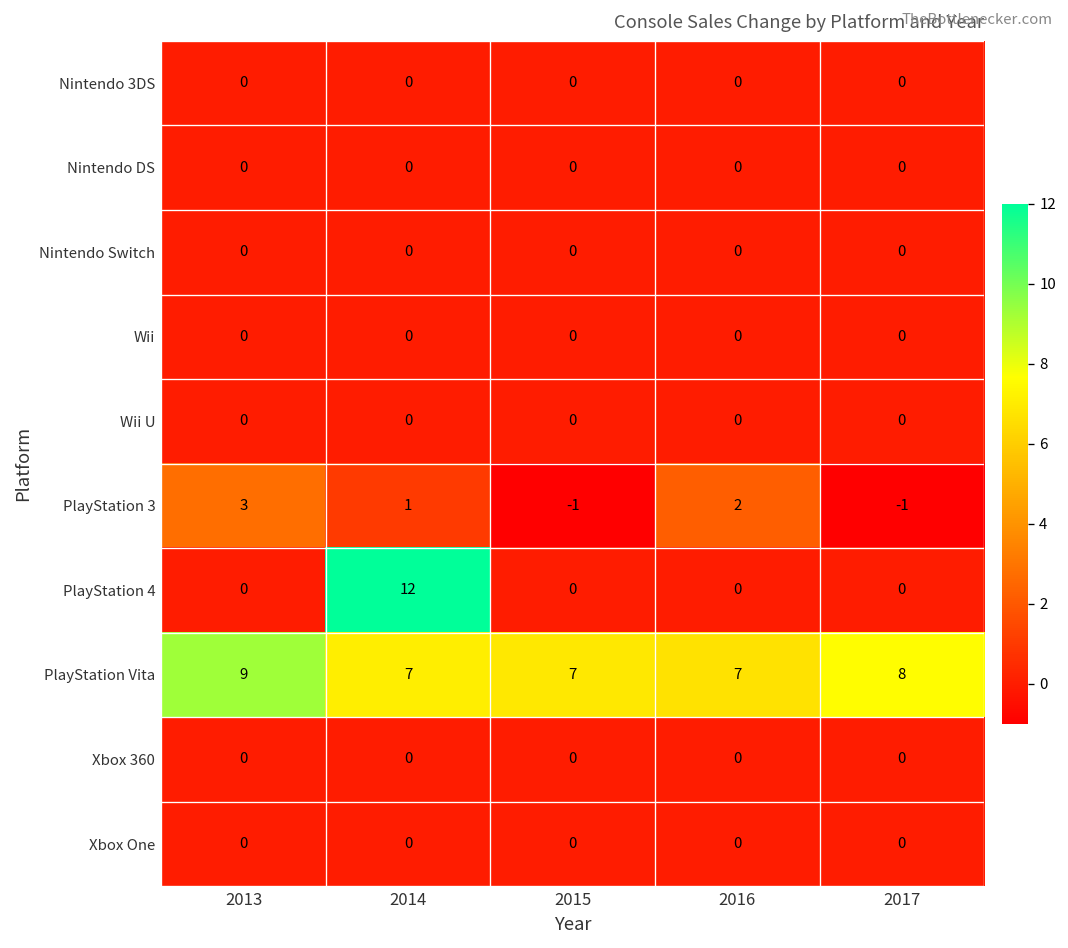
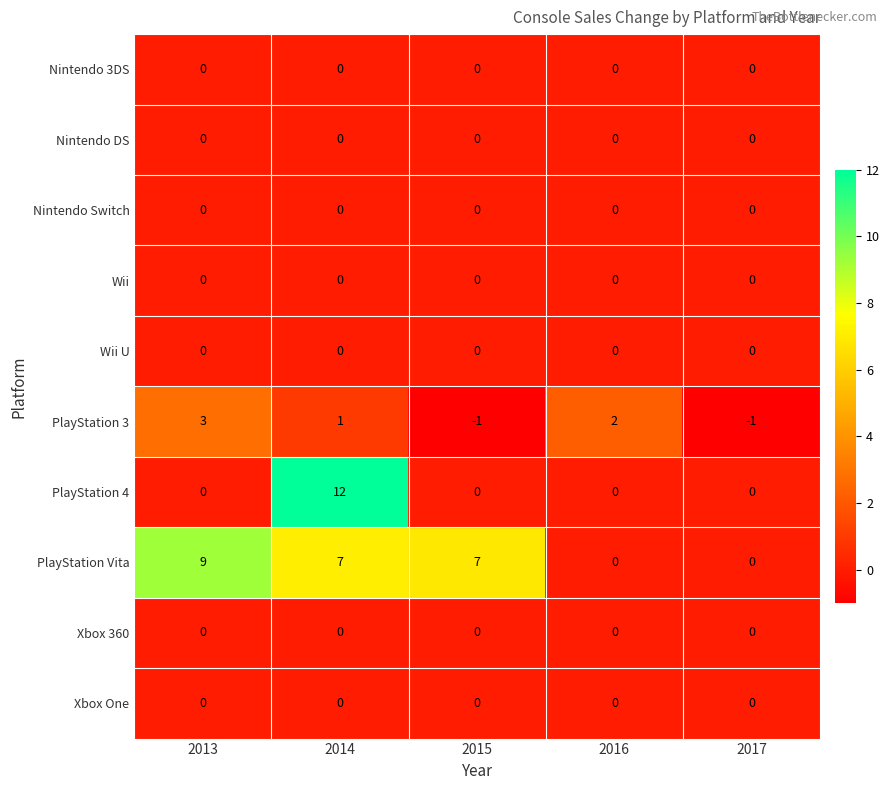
PlayStation Vita, 2016: 7 -> 0
PlayStation Vita, 2017: 8 -> 0
